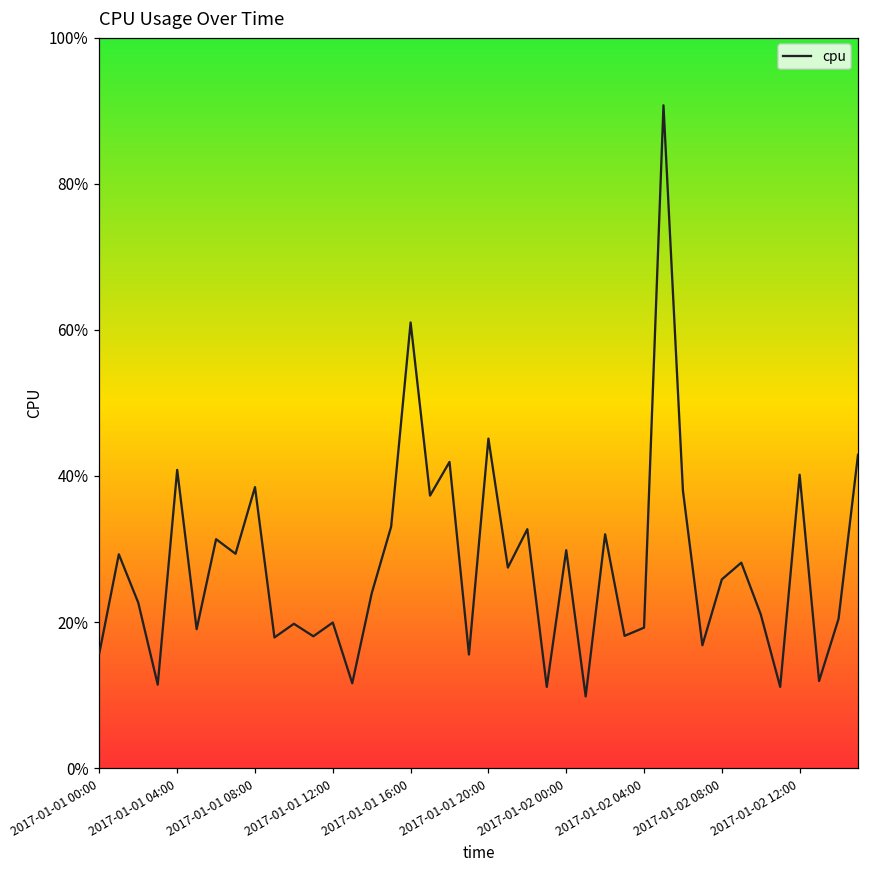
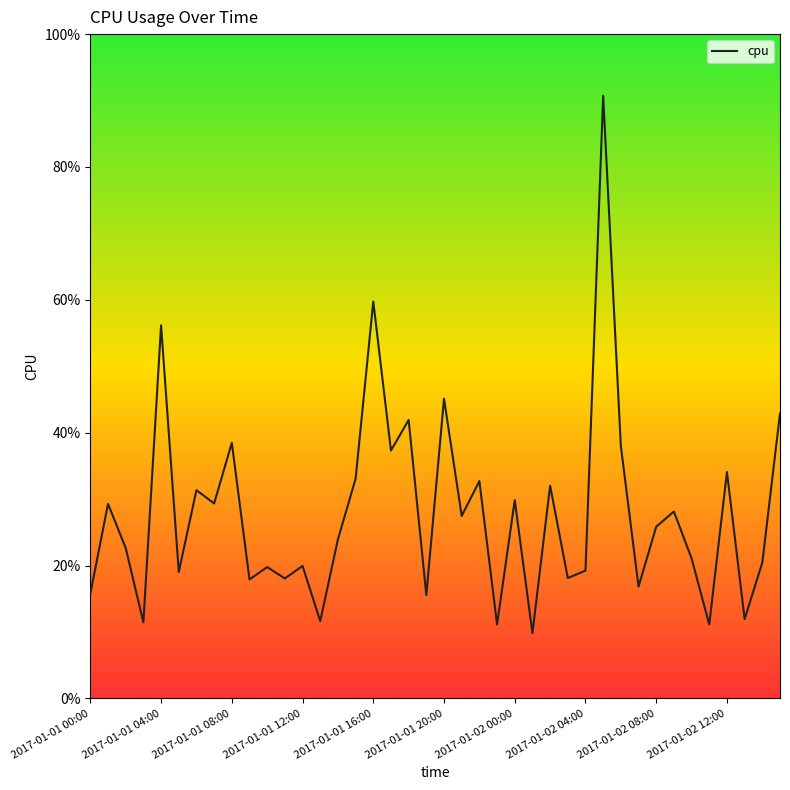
2017-01-01 04:00: 41% -> 56%
2017-01-01 16:00: 61% -> 60%
2017-01-02 12:00: 40% -> 34%
